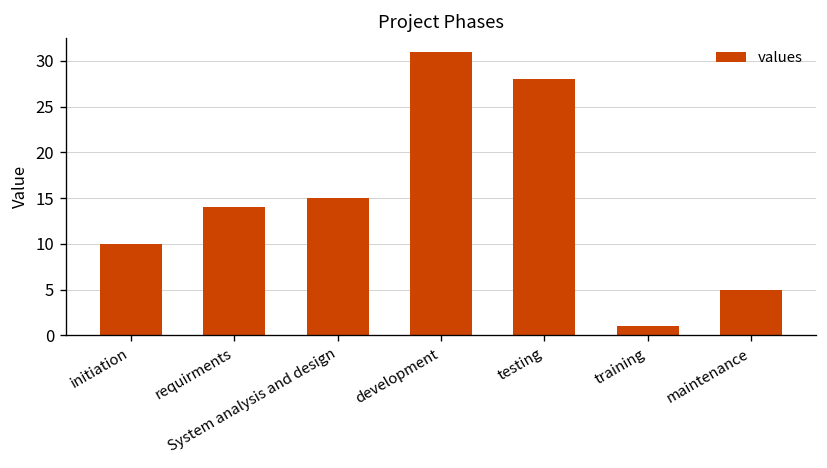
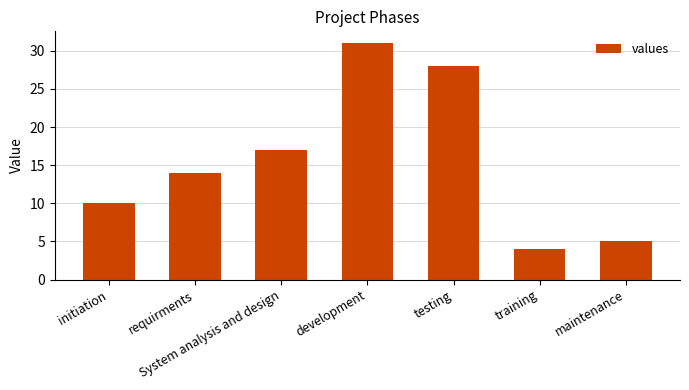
System analysis and design: 15 -> 17
training: 1 -> 4
